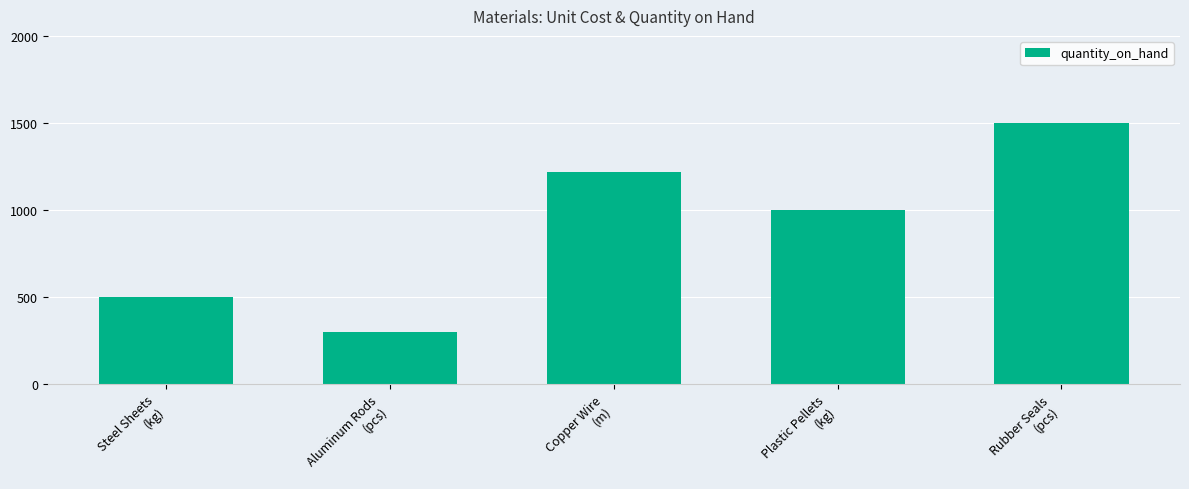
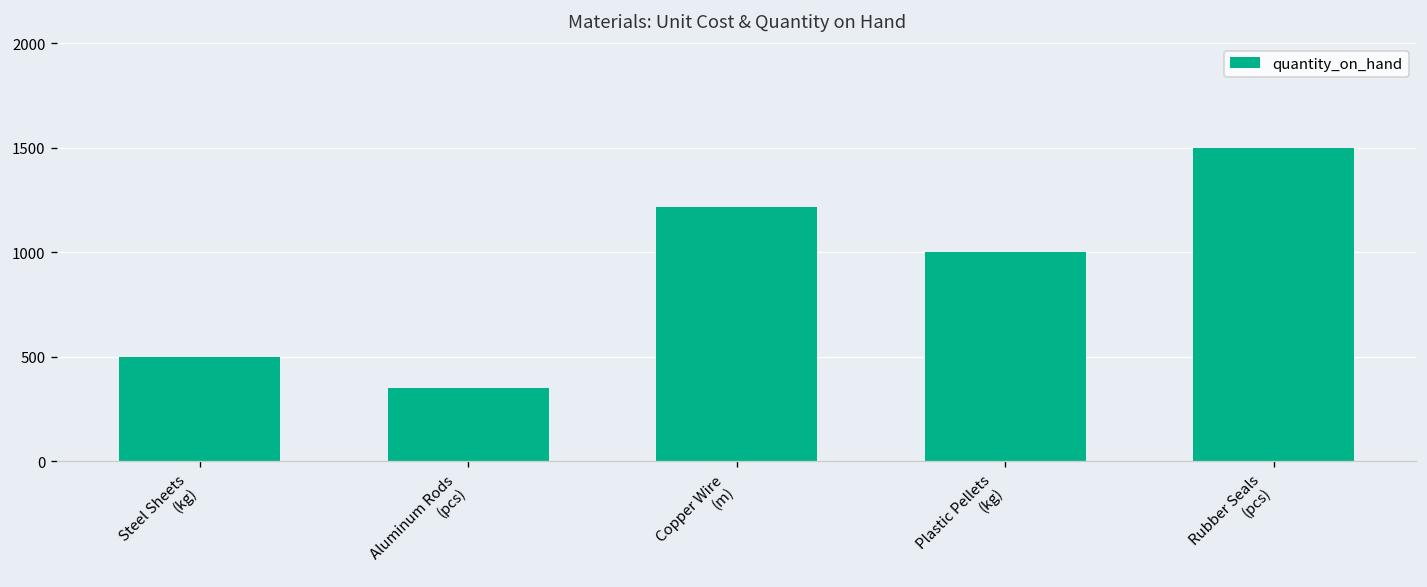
Aluminum Rods (pcs): 300 -> 350
